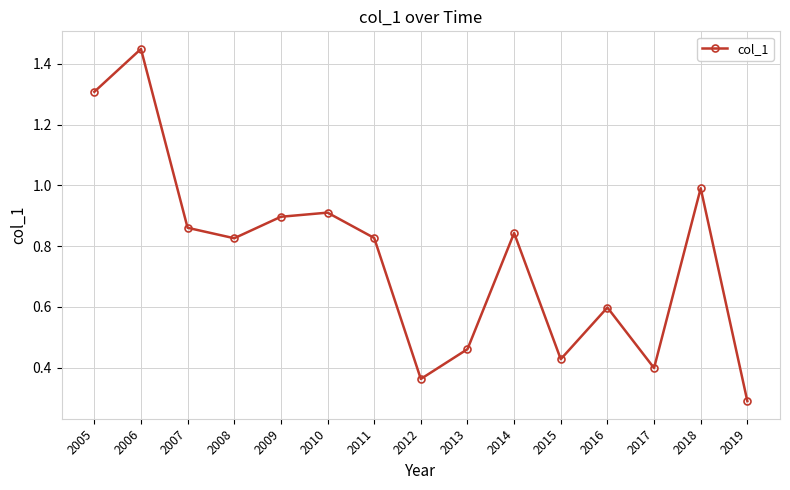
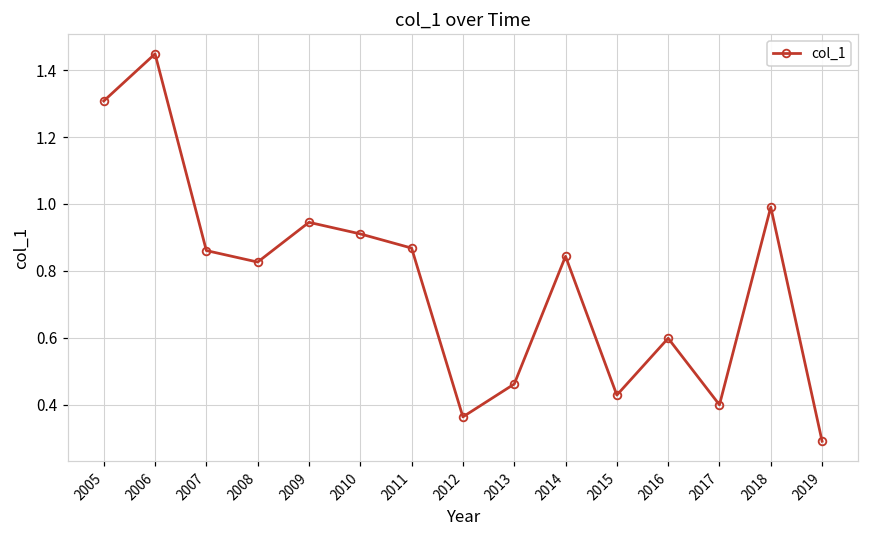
2009: 0.90 -> 0.94
2011: 0.83 -> 0.87
